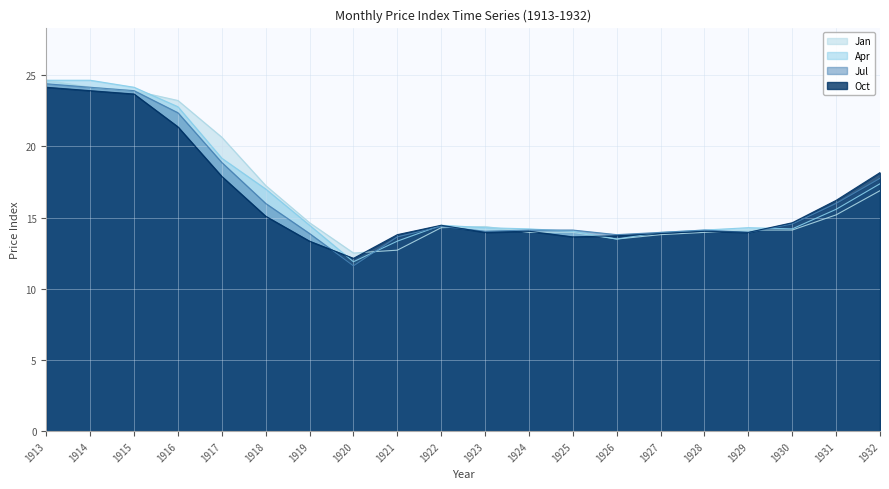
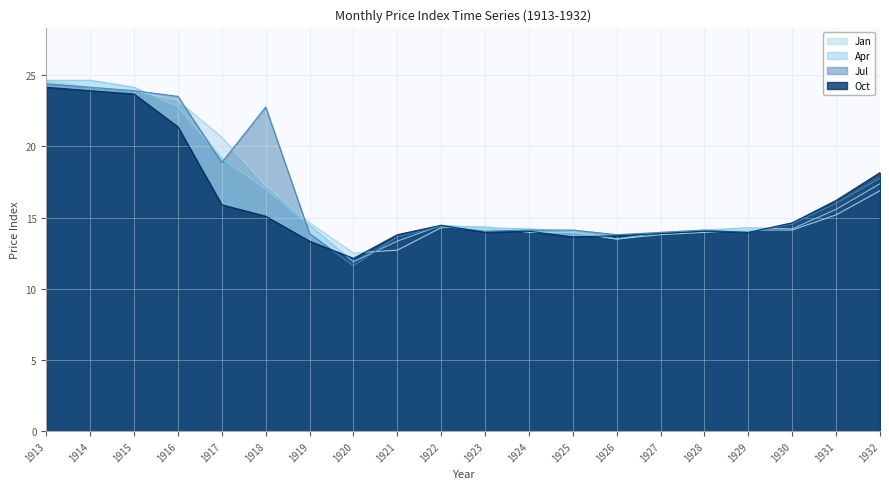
Jul, 1916: 22.4 -> 23.5
Oct, 1917: 17.9 -> 15.9
Jul, 1918: 16.0 -> 22.8
